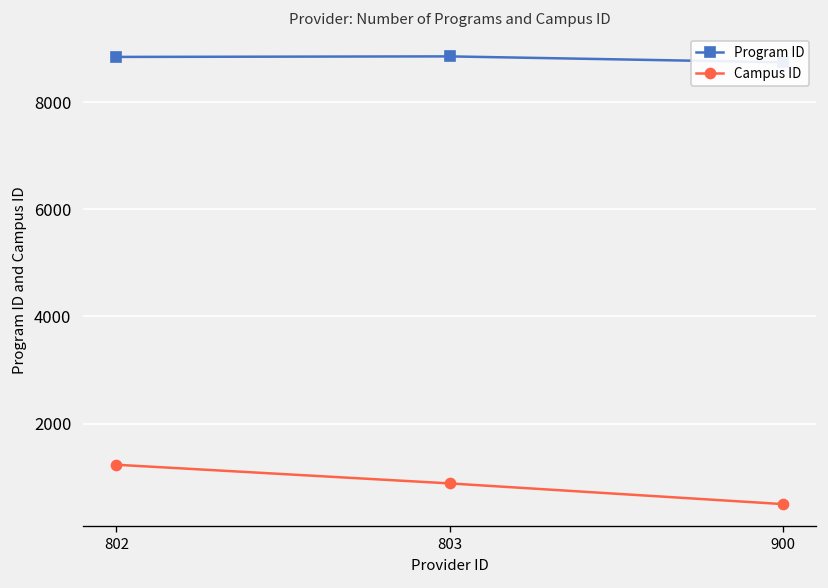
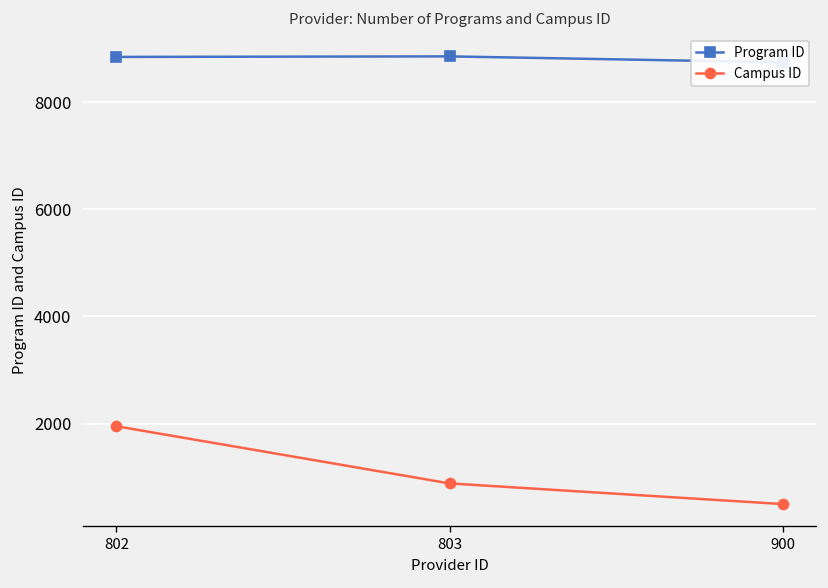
Campus ID, 802: 1200 -> 2000
